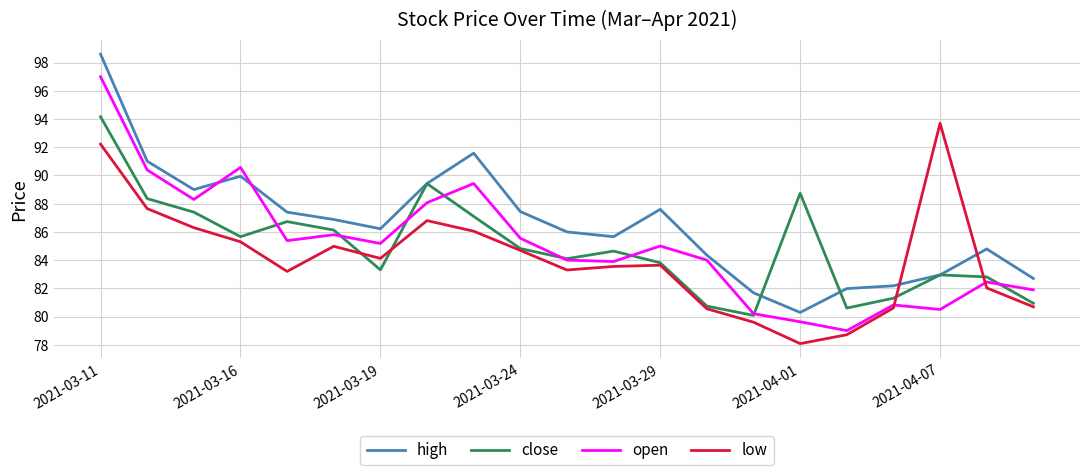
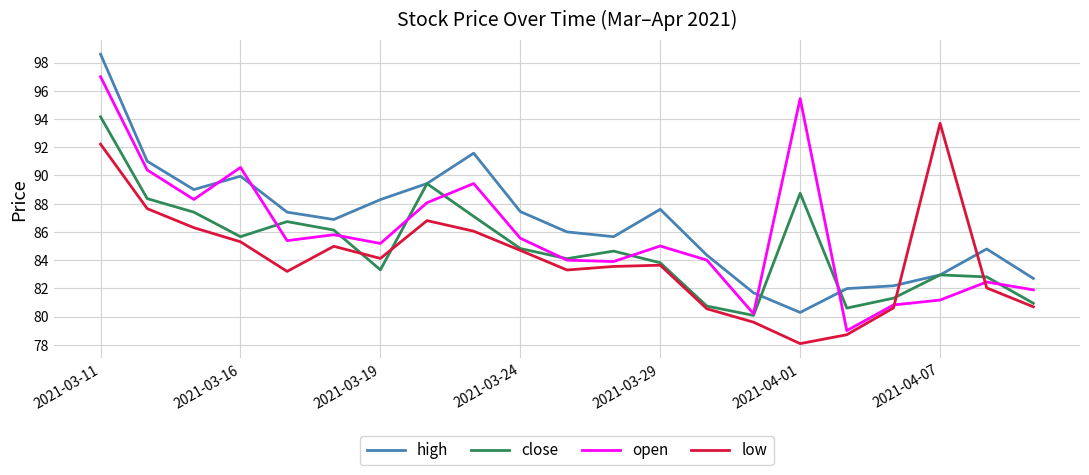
high, 2021-03-19: 86.2 -> 88.3
open, 2021-04-01: 79.6 -> 95.5
open, 2021-04-07: 80.5 -> 81.2
